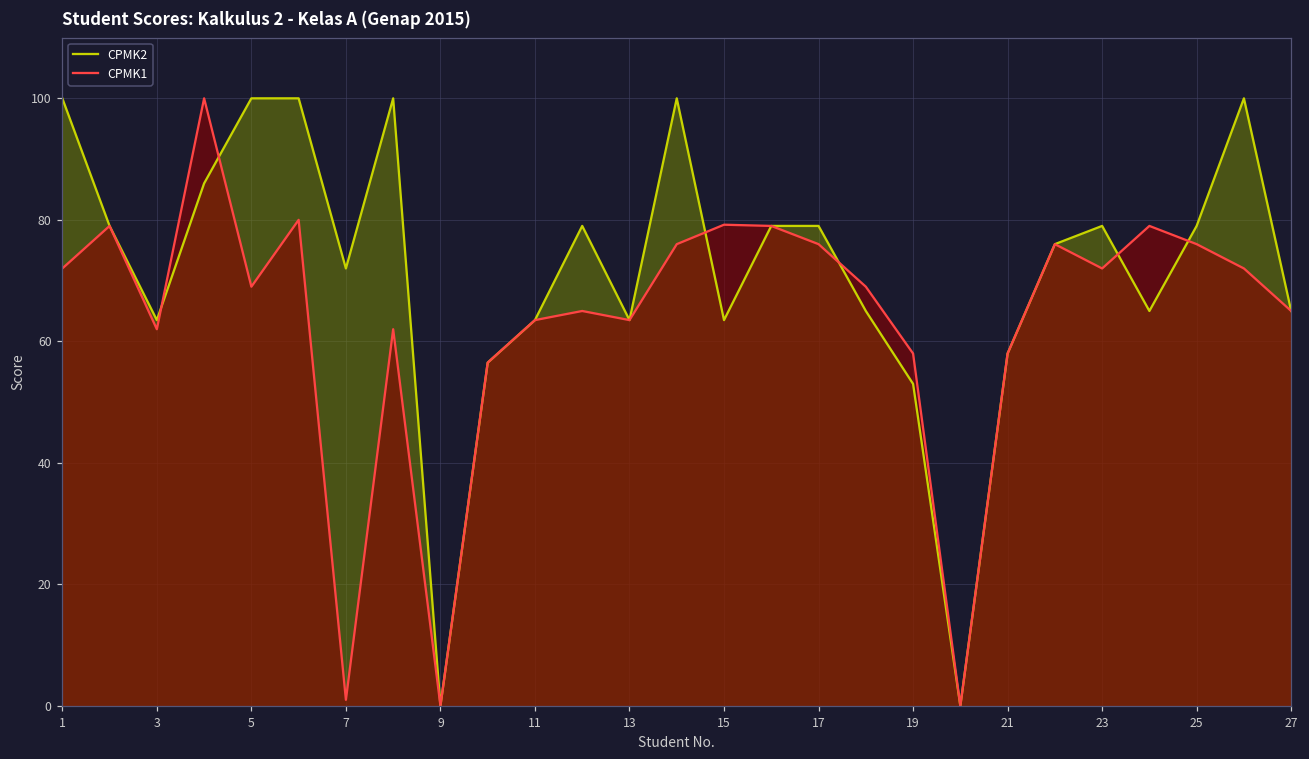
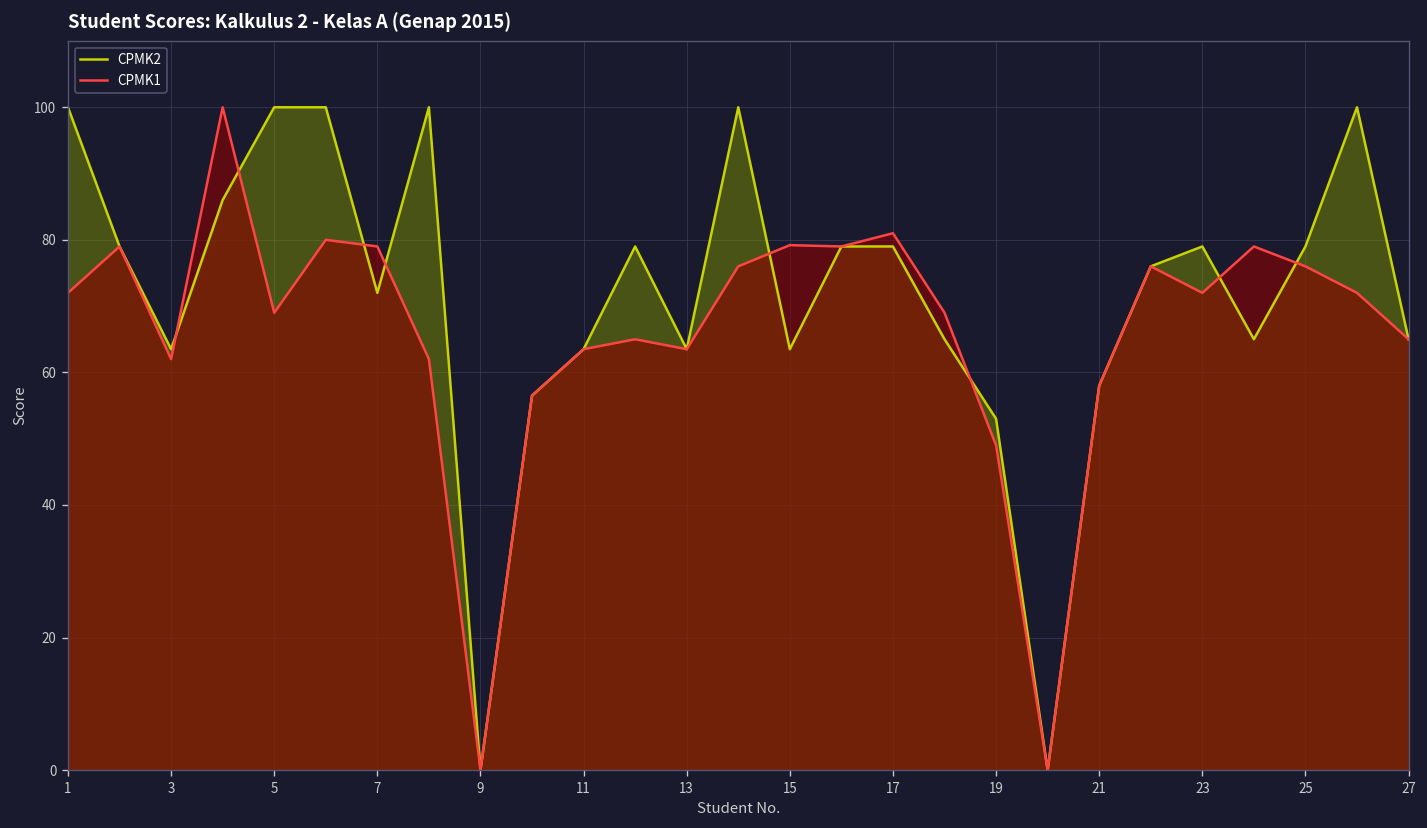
CPMK1, 7: 1 -> 79
CPMK1, 17: 76 -> 81
CPMK1, 19: 58 -> 49
